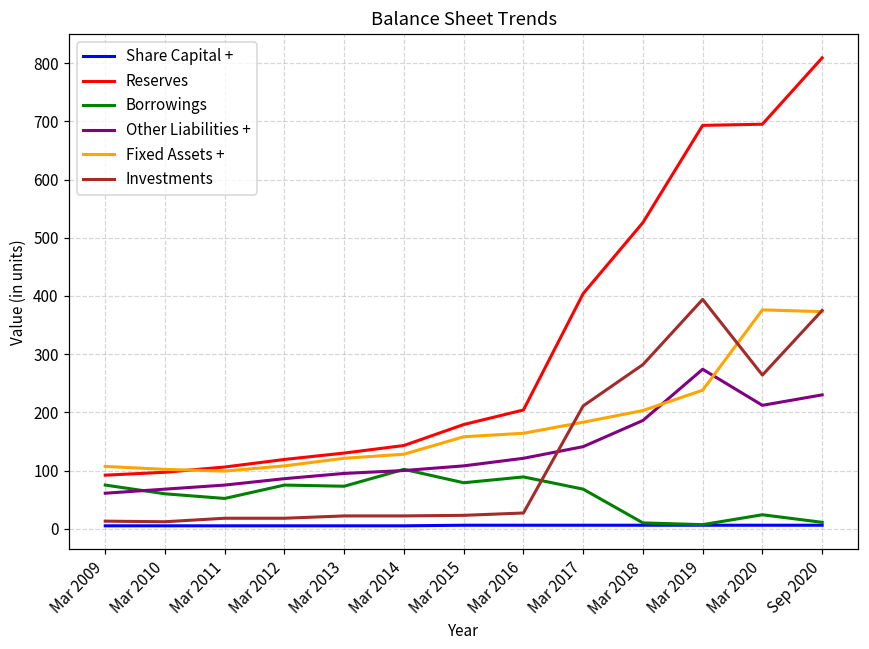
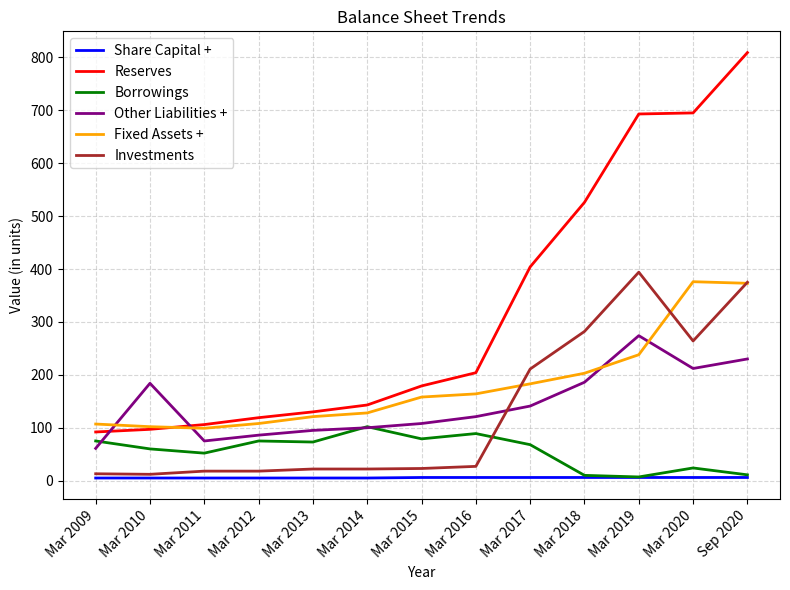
Other Liabilities +, Mar 2010: 70 -> 180
